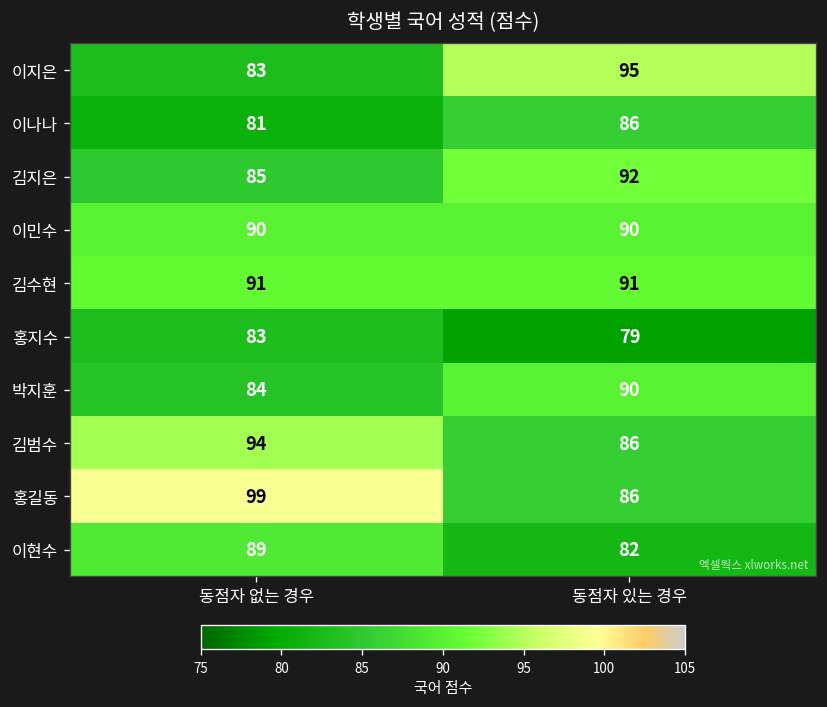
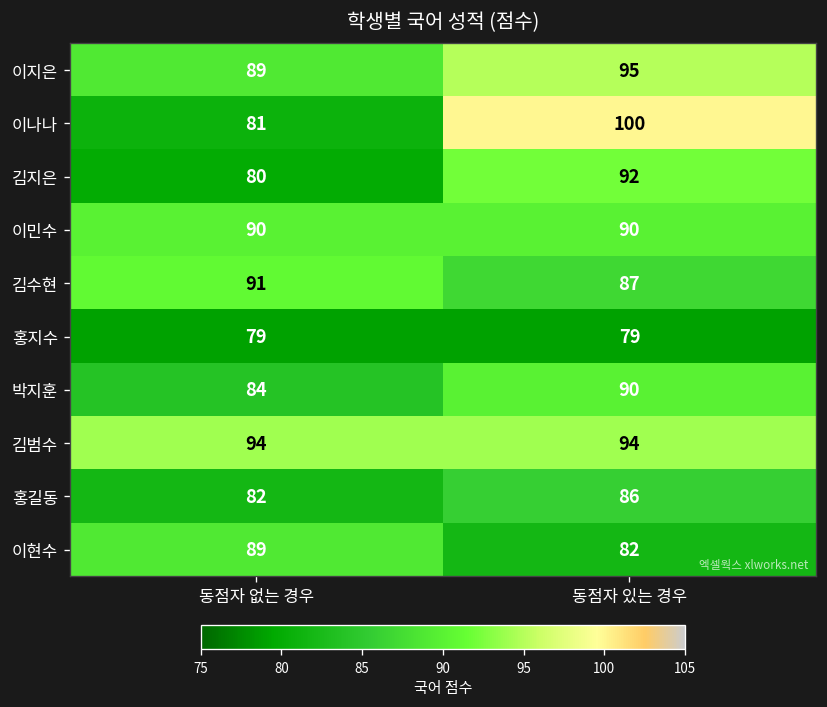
이지은, 동점자 없는 경우: 83 -> 89
이나나, 동점자 있는 경우: 86 -> 100
김지은, 동점자 없는 경우: 85 -> 80
김수현, 동점자 있는 경우: 91 -> 87
홍지수, 동점자 없는 경우: 83 -> 79
김범수, 동점자 있는 경우: 86 -> 94
홍길동, 동점자 없는 경우: 99 -> 82
